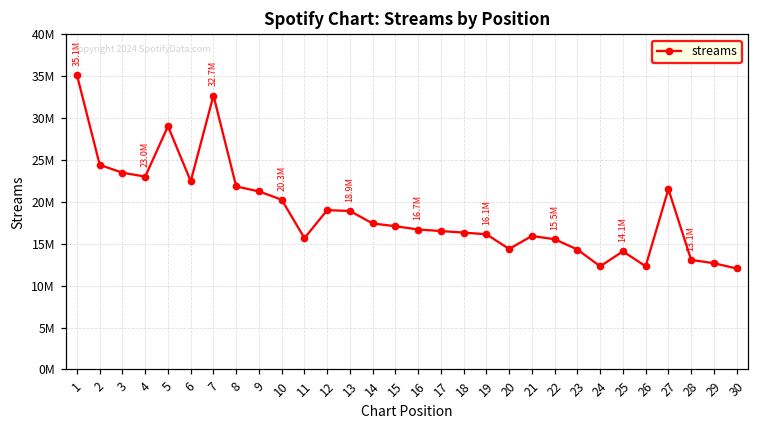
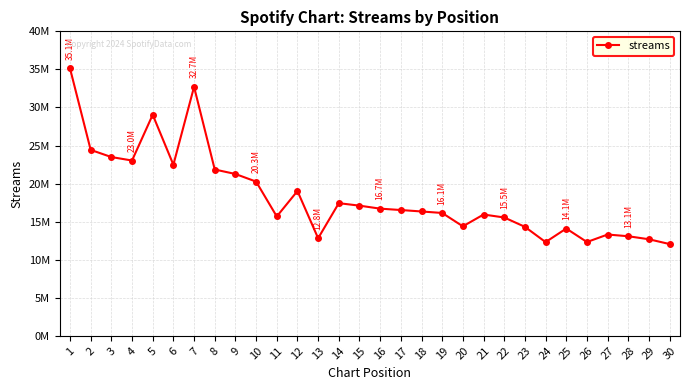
13: 18.9M -> 12.8M
27: 22000000 -> 13000000
